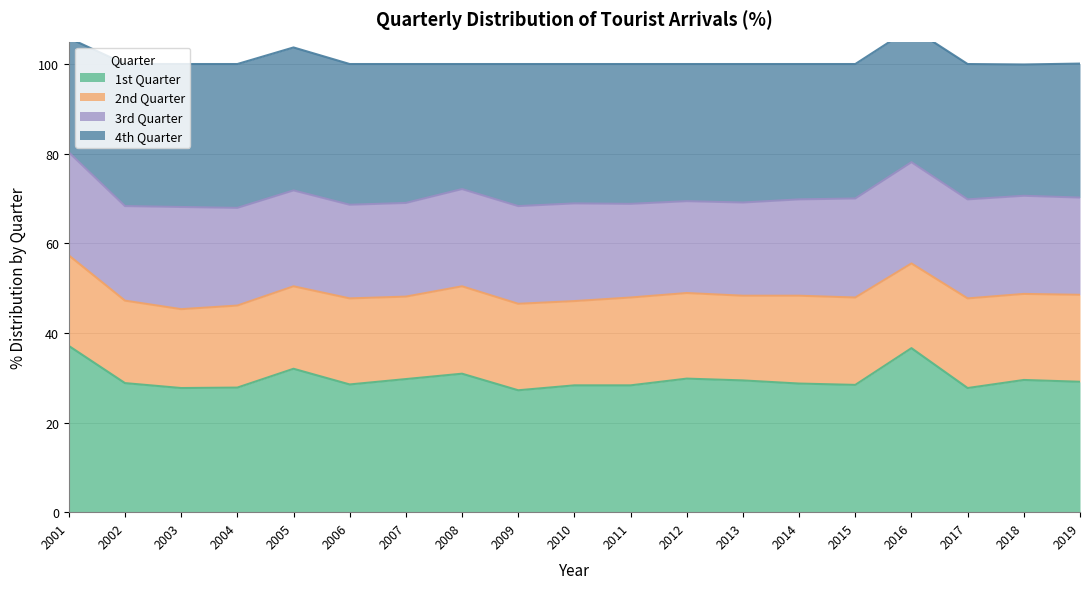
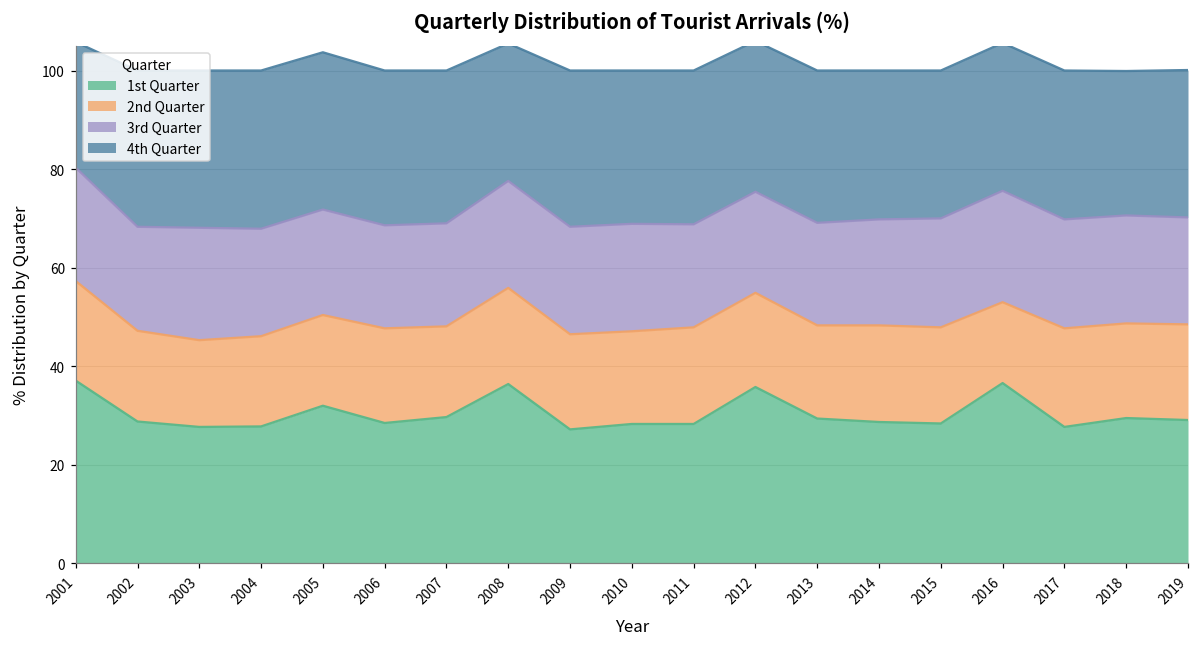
1st Quarter, 2008: 31 -> 36
1st Quarter, 2012: 30 -> 36
2nd Quarter, 2016: 19 -> 16
